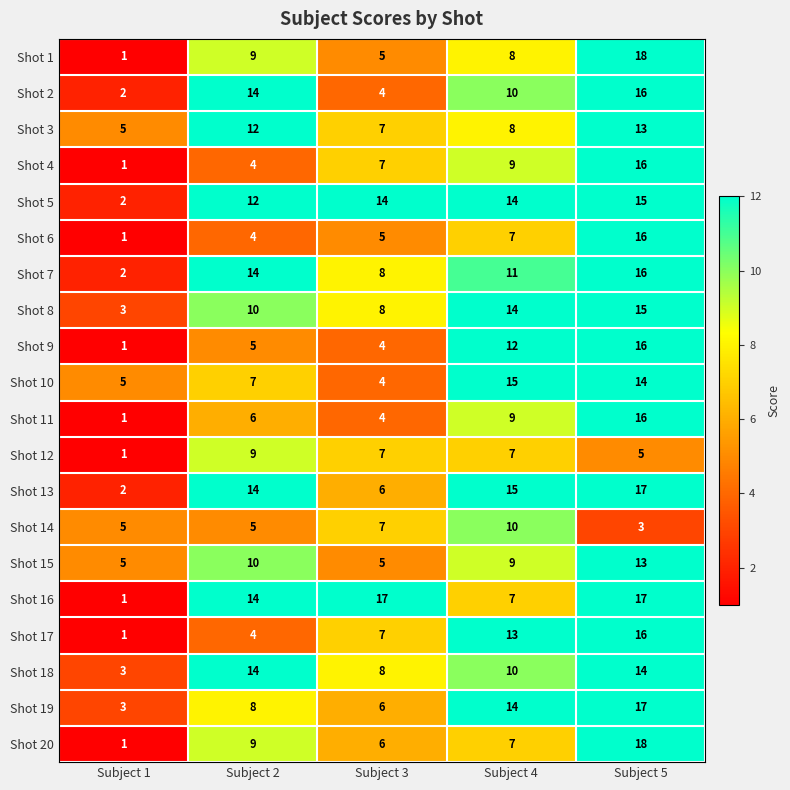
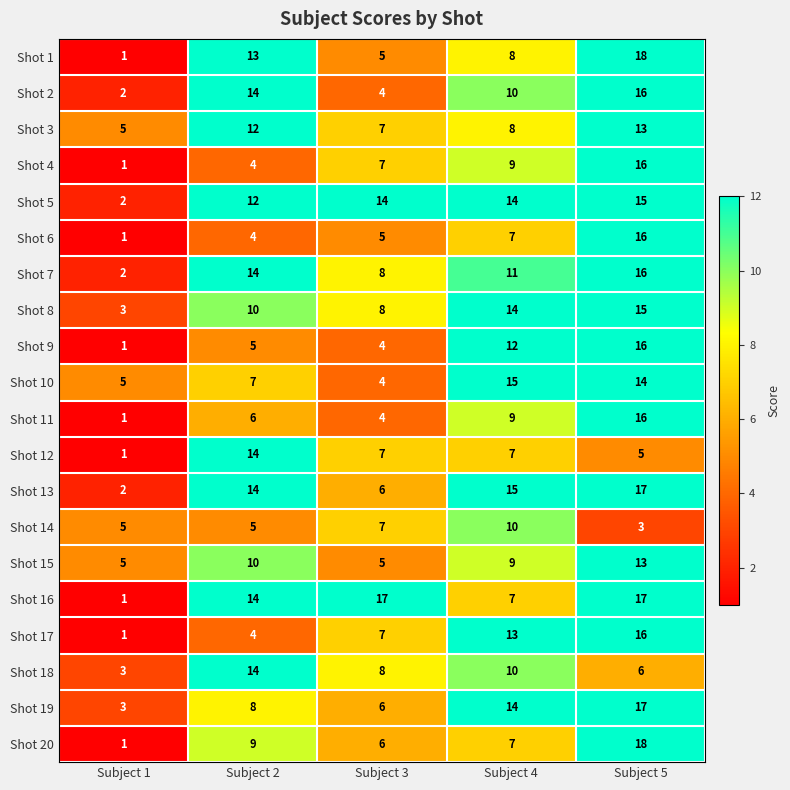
Shot 1, Subject 2: 9 -> 13
Shot 12, Subject 2: 9 -> 14
Shot 18, Subject 5: 14 -> 6
